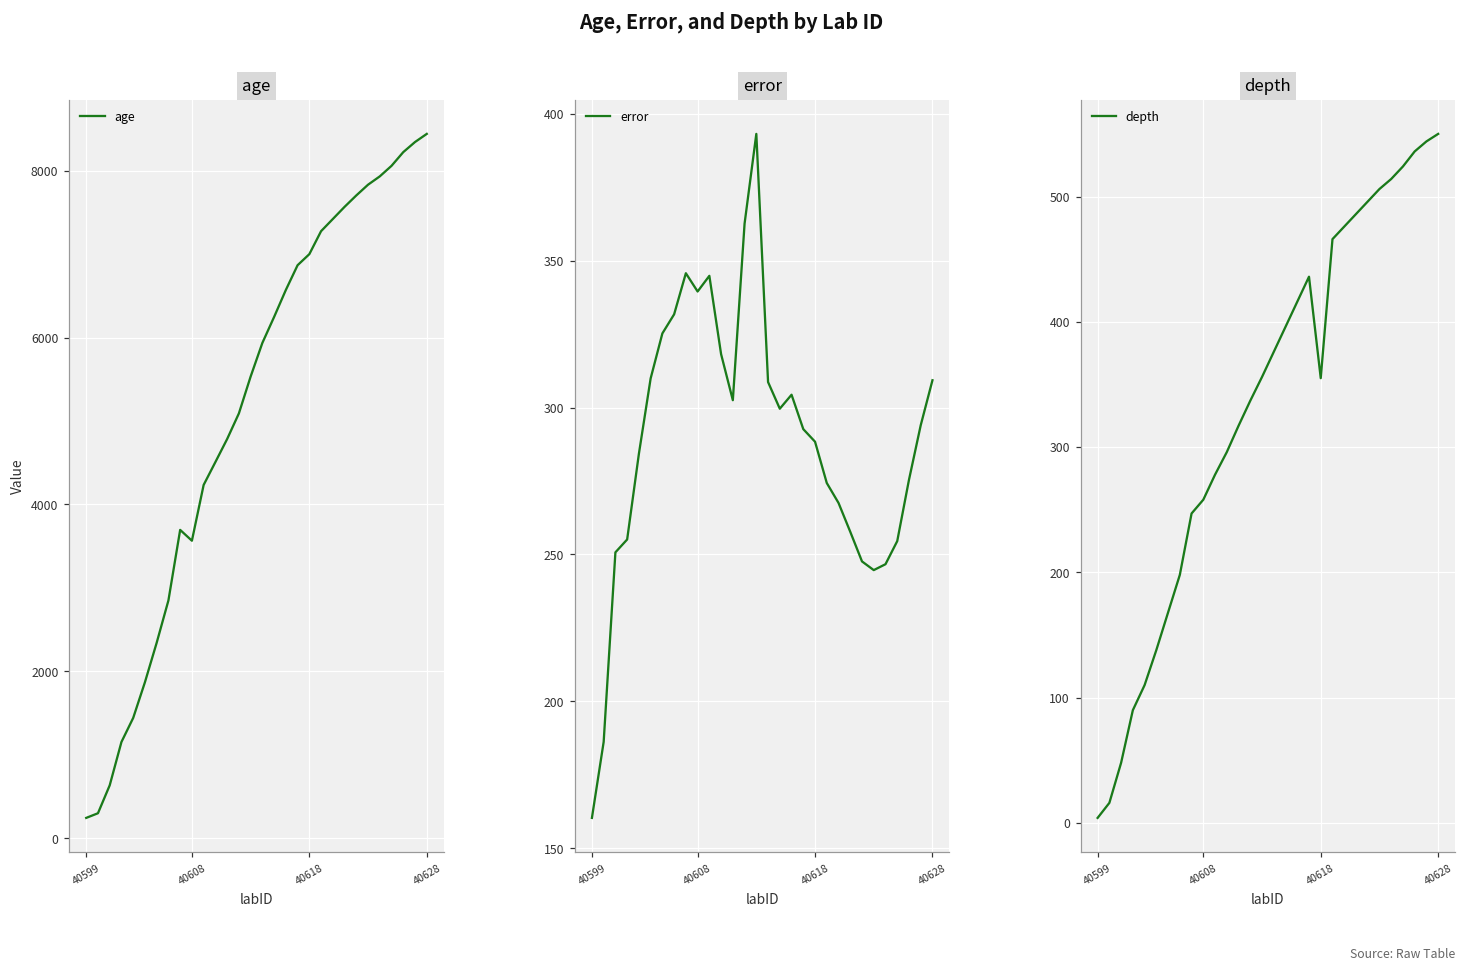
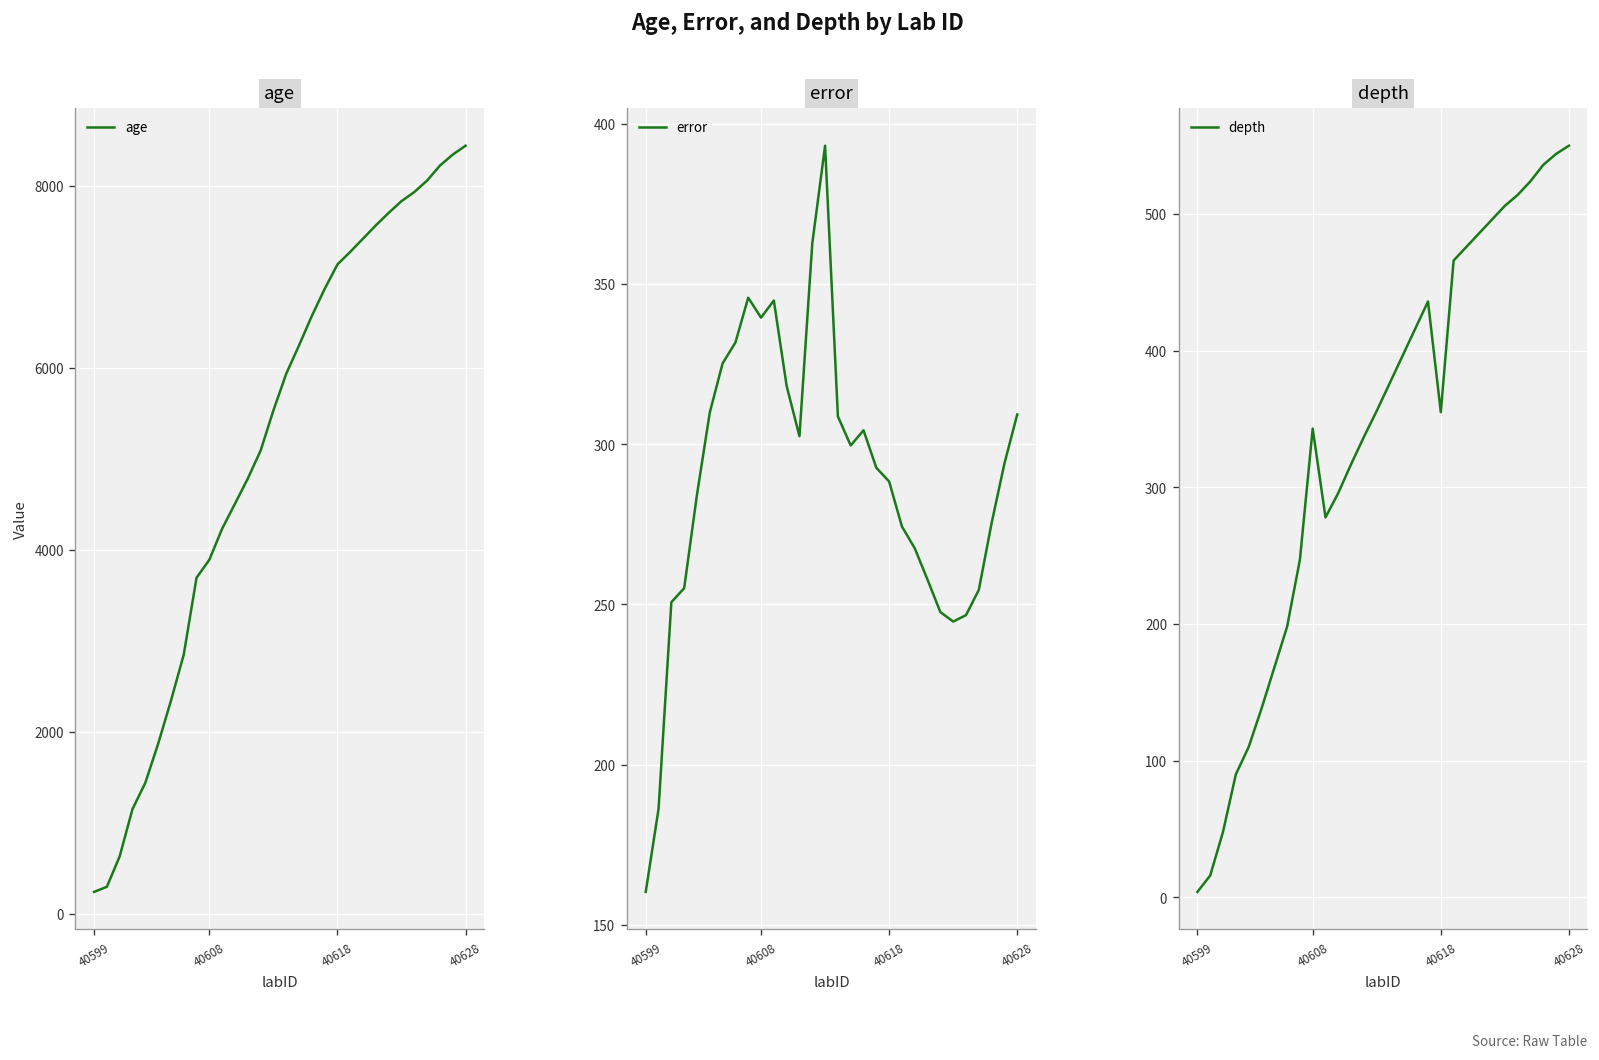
age, 40608: 3600 -> 3900
age, 40618: 7000 -> 7100
depth, 40608: 258 -> 343
